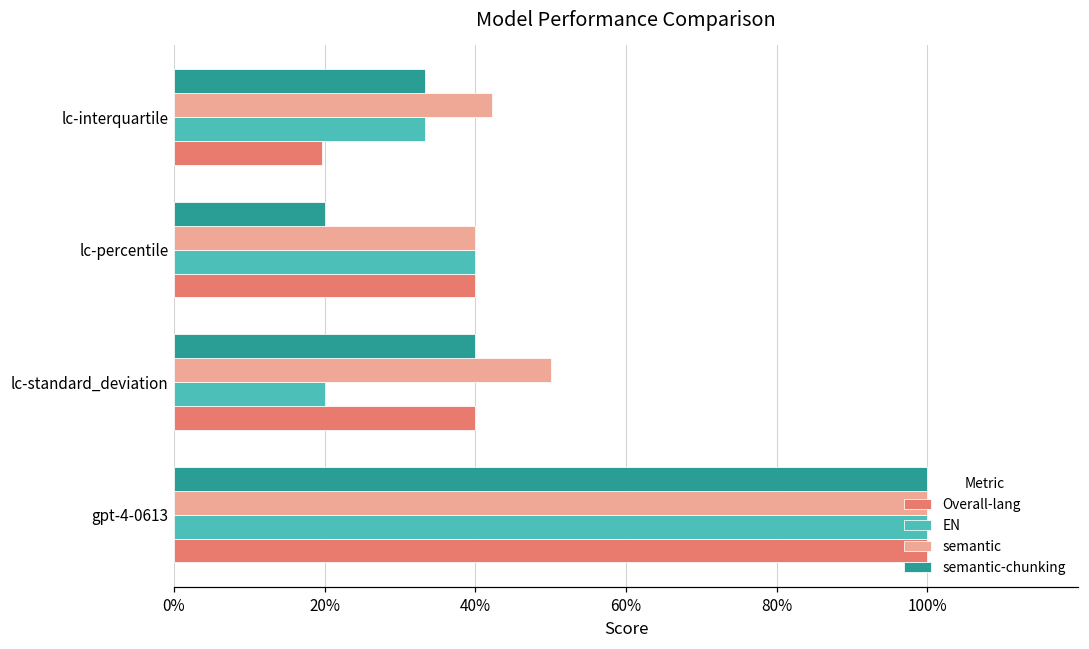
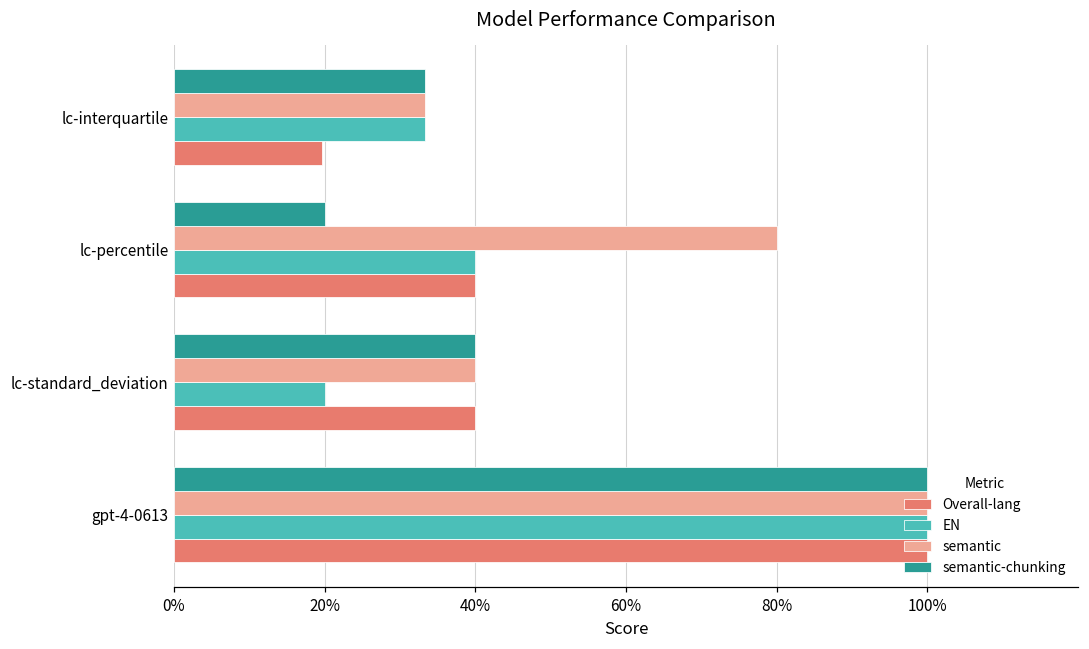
semantic, lc-interquartile: 42% -> 33%
semantic, lc-percentile: 40% -> 80%
semantic, lc-standard_deviation: 50% -> 40%
